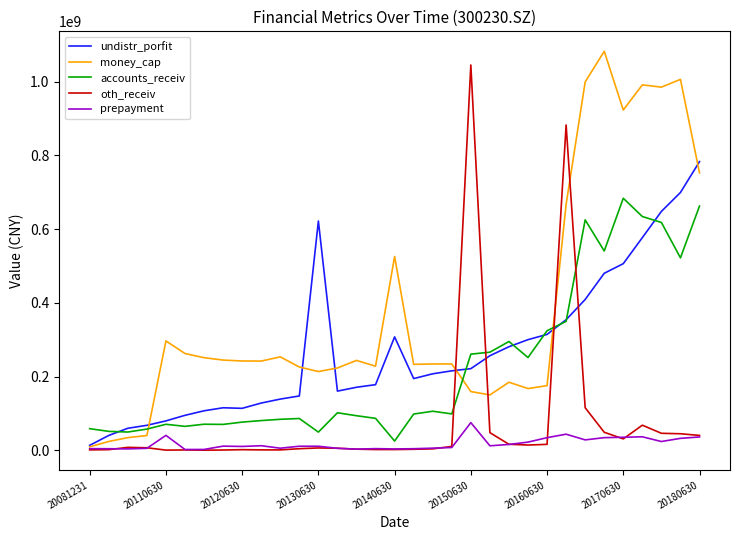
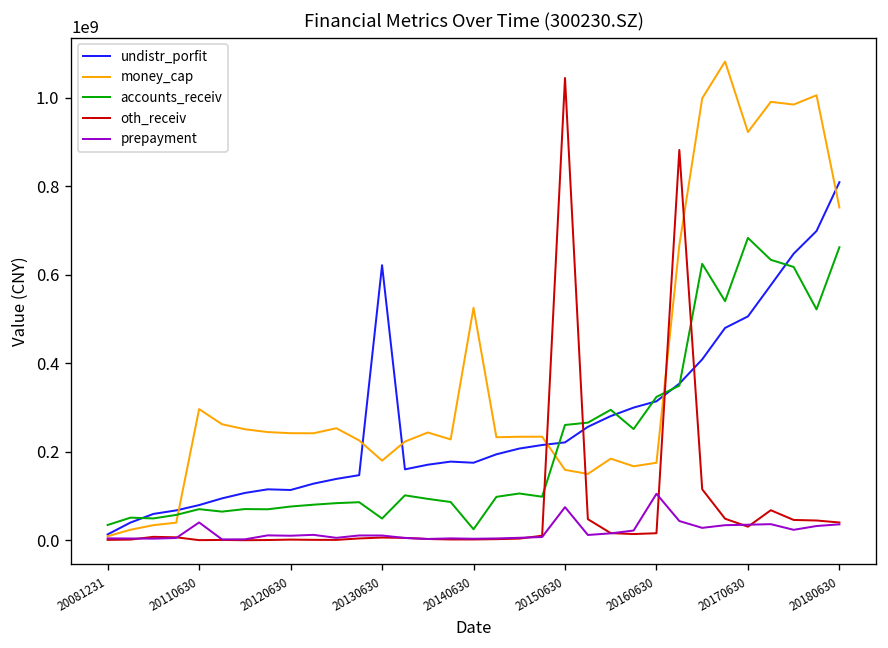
accounts_receiv, 20081231: 60000000 -> 30000000
money_cap, 20130630: 210000000 -> 180000000
undistr_porfit, 20140630: 310000000 -> 180000000
prepayment, 20160630: 30000000 -> 110000000
undistr_porfit, 20180630: 780000000 -> 810000000
